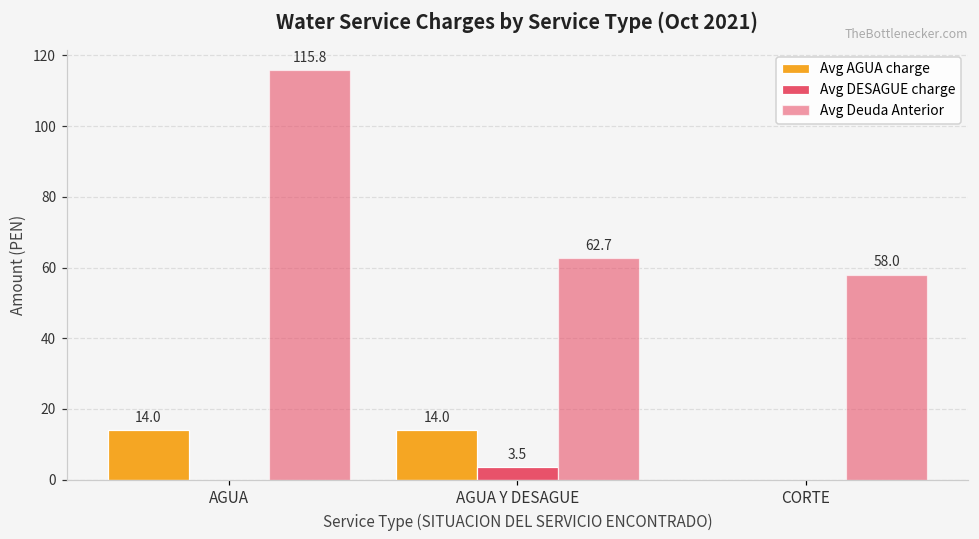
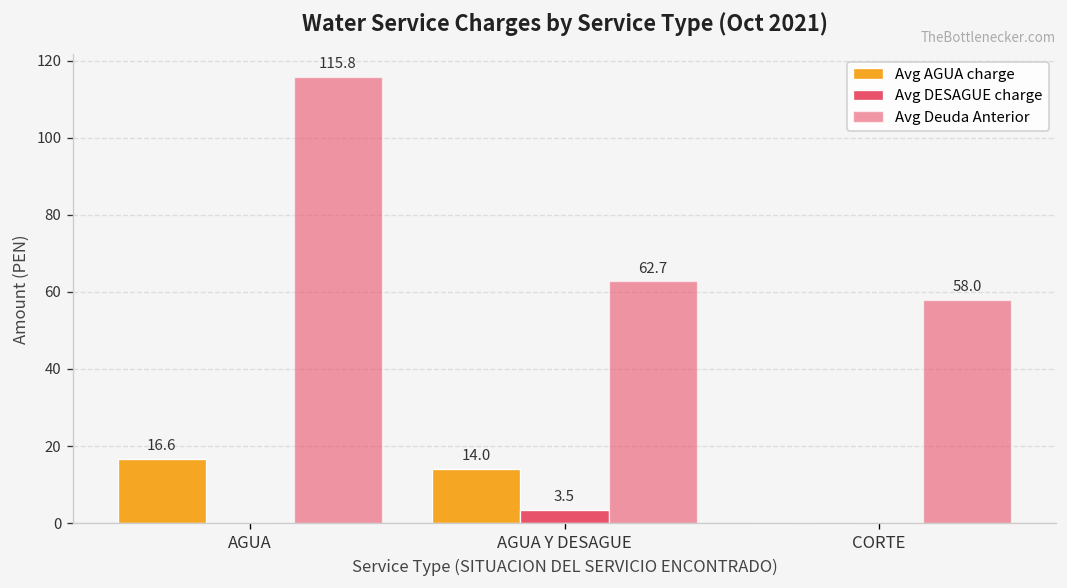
Avg AGUA charge, AGUA: 14.0 -> 16.6
